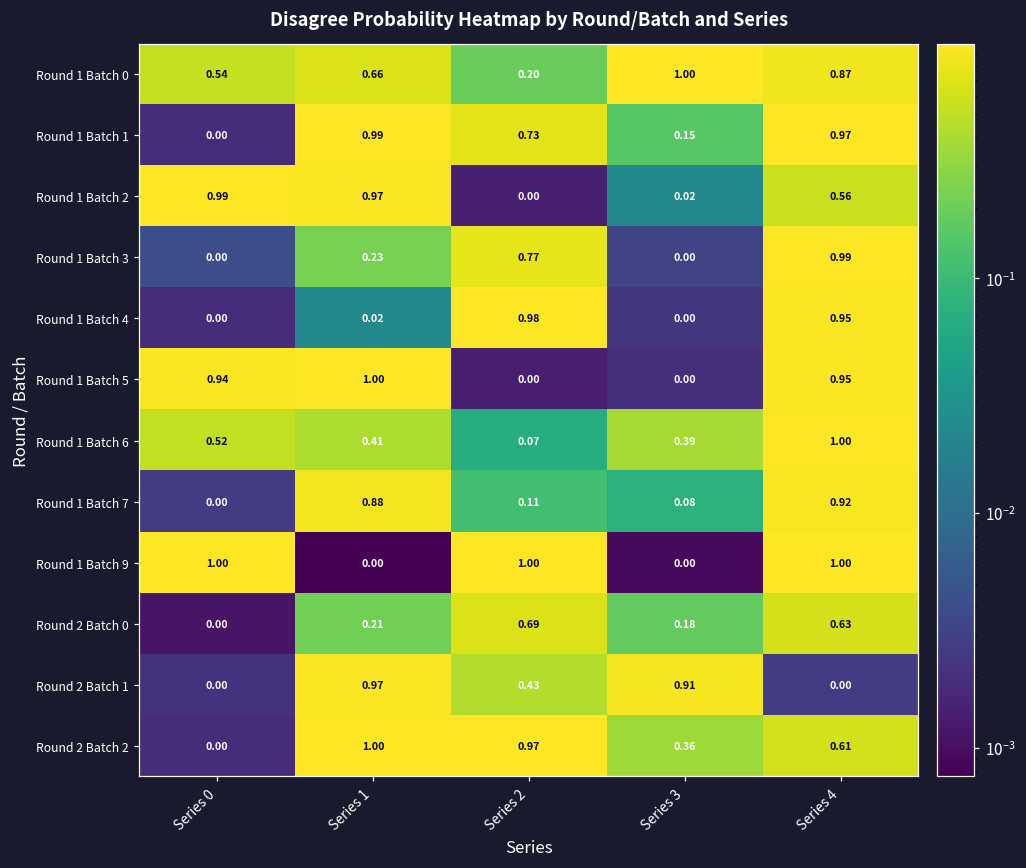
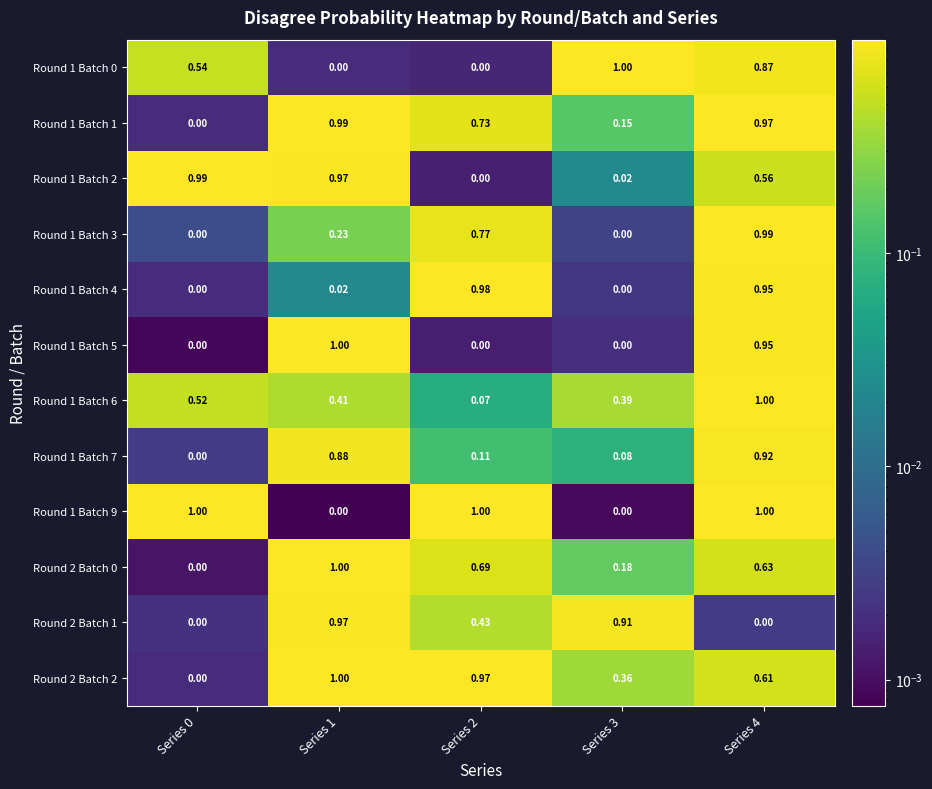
Round 1 Batch 0, Series 1: 0.66 -> 0.00
Round 1 Batch 0, Series 2: 0.20 -> 0.00
Round 1 Batch 5, Series 0: 0.94 -> 0.00
Round 2 Batch 0, Series 1: 0.21 -> 1.00
